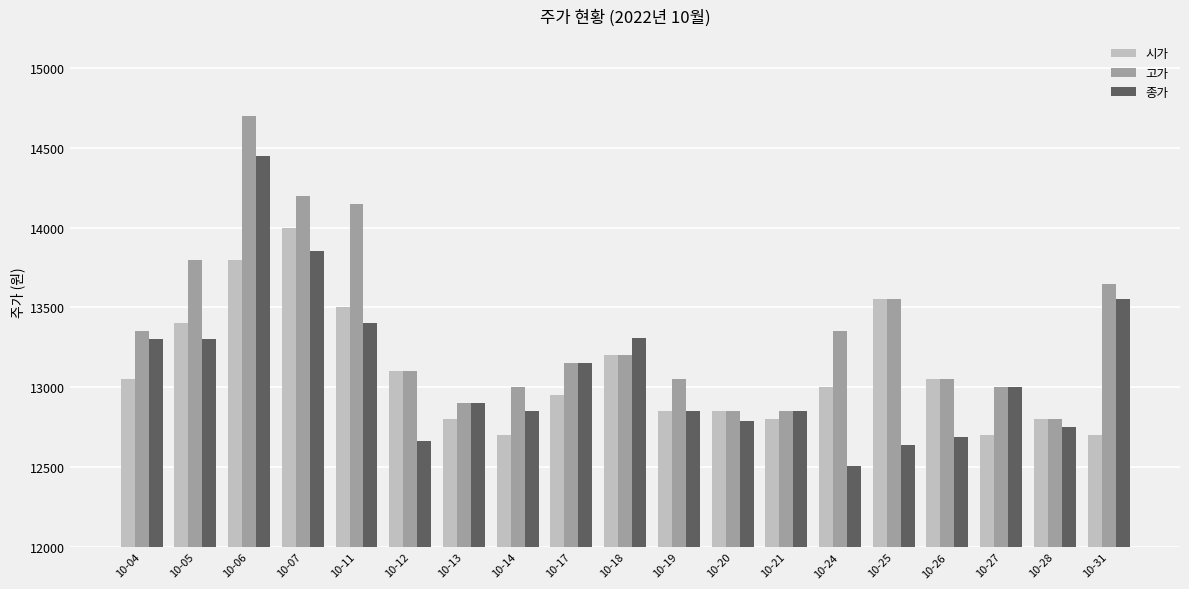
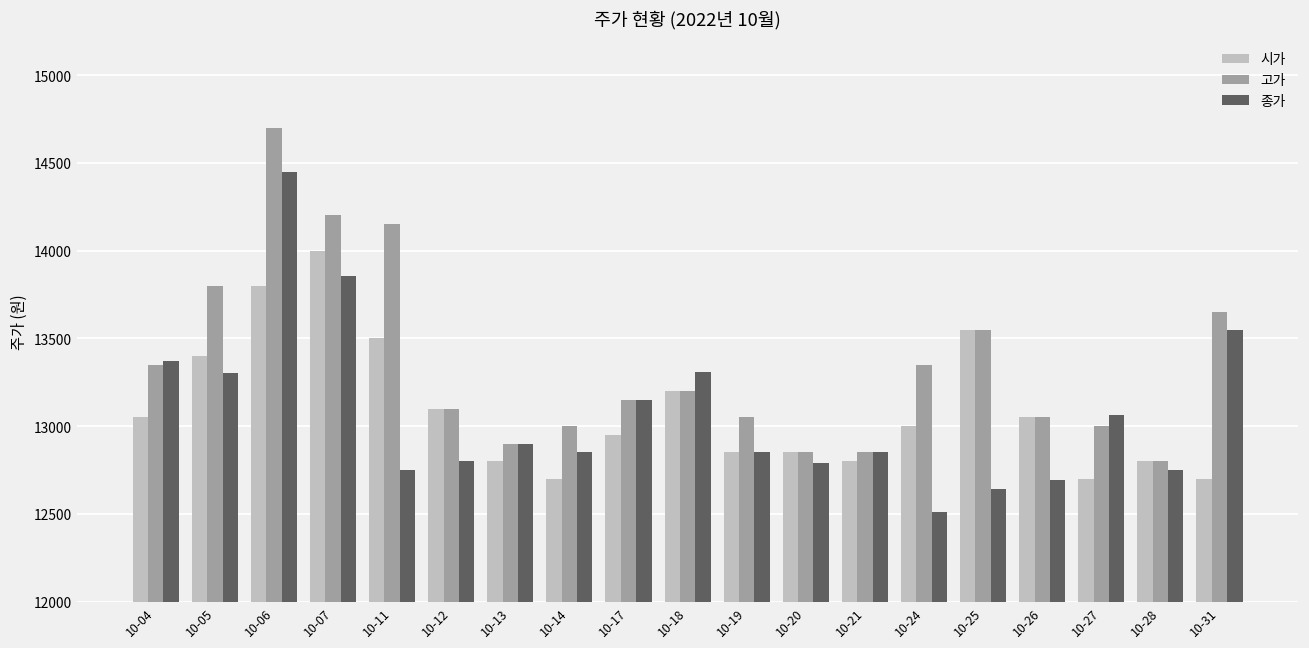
종가, 10-04: 13300 -> 13370
종가, 10-11: 13400 -> 12750
종가, 10-12: 12660 -> 12800
종가, 10-27: 13000 -> 13070
